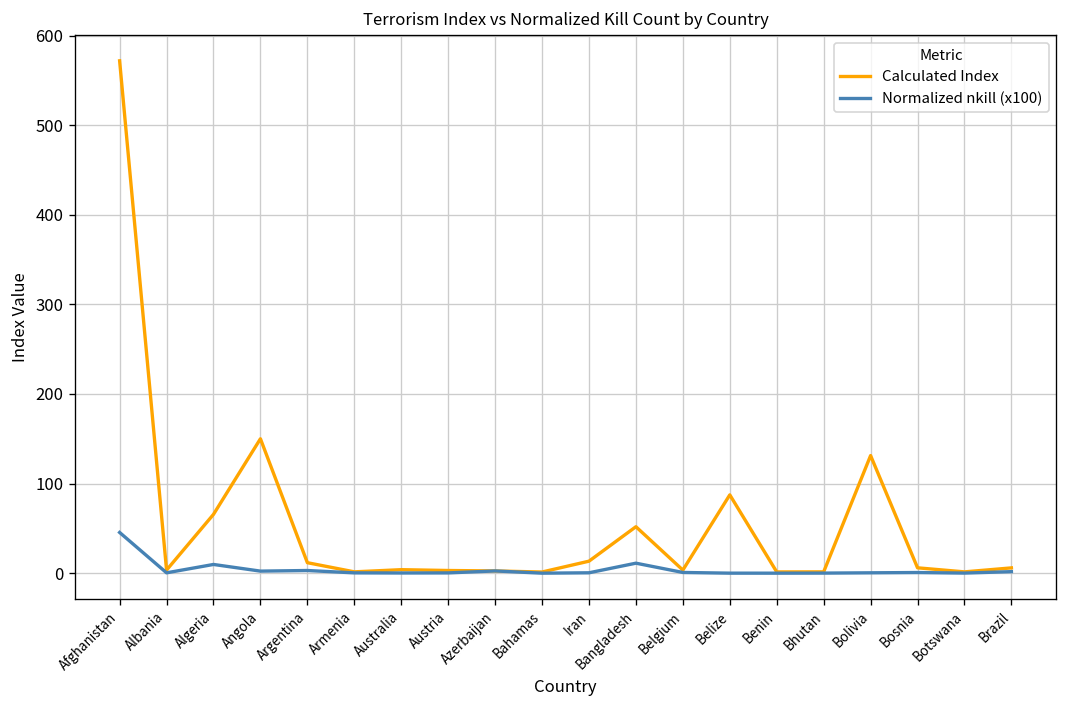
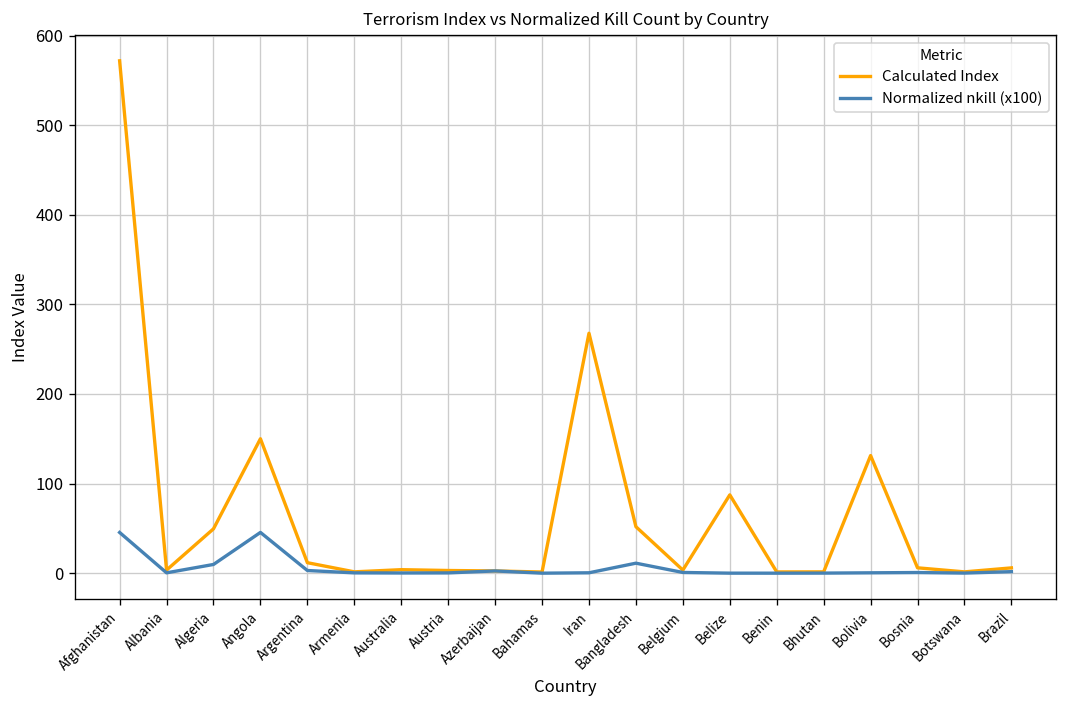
Calculated Index, Algeria: 70 -> 50
Normalized nkill (x100), Angola: 0 -> 50
Calculated Index, Iran: 10 -> 270
